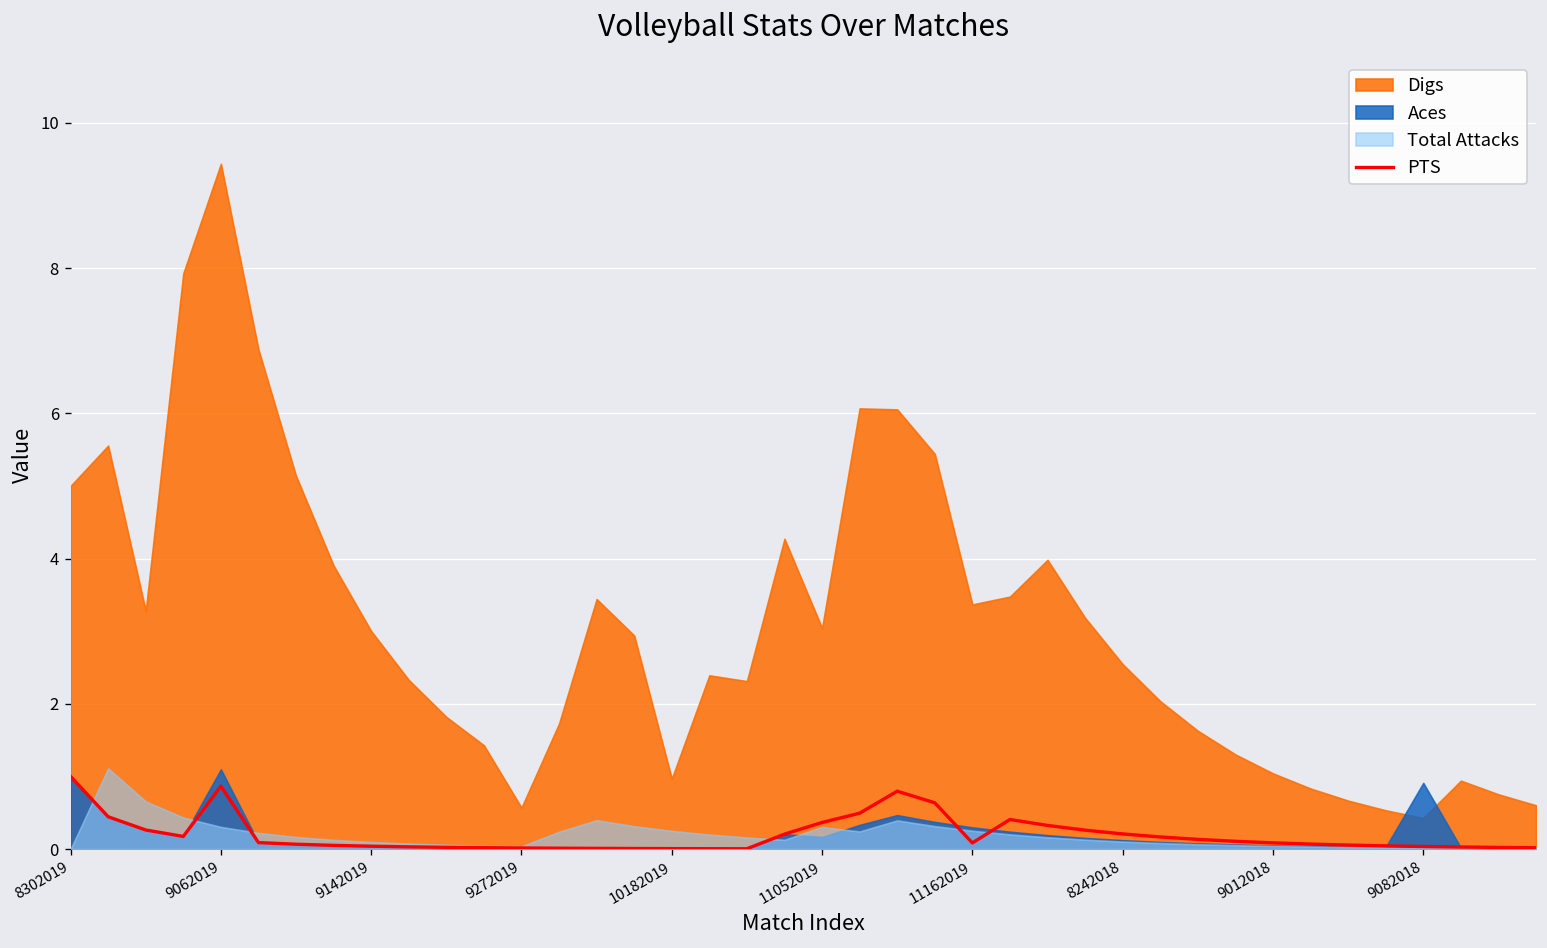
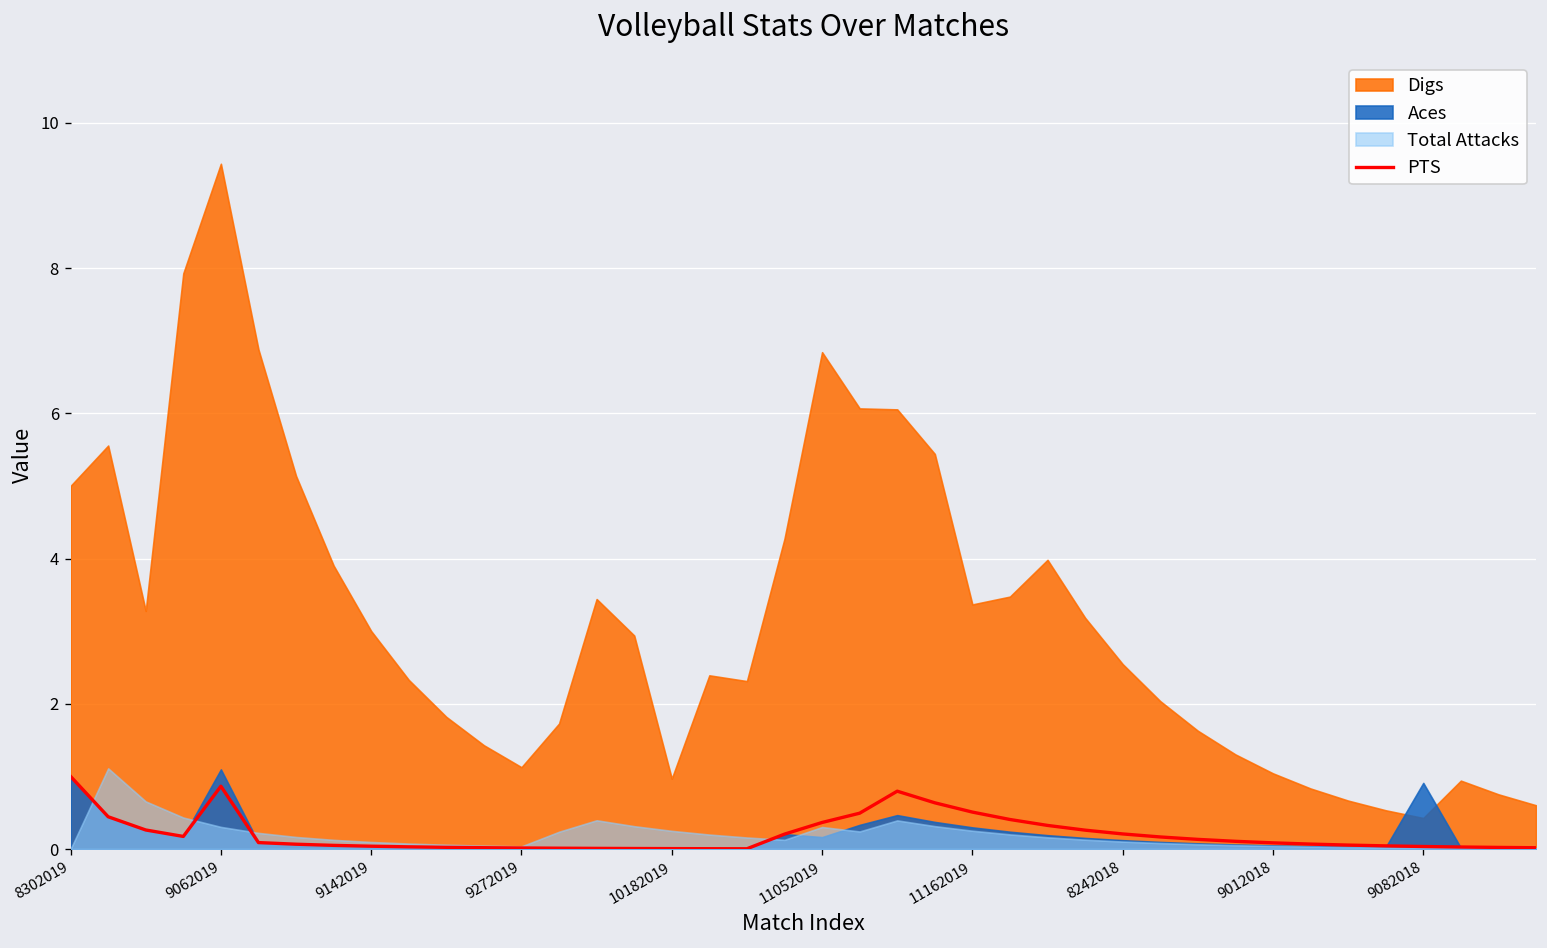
Digs, 9272019: 0.6 -> 1.1
Digs, 11052019: 3.0 -> 6.8
PTS, 11162019: 0.1 -> 0.5
